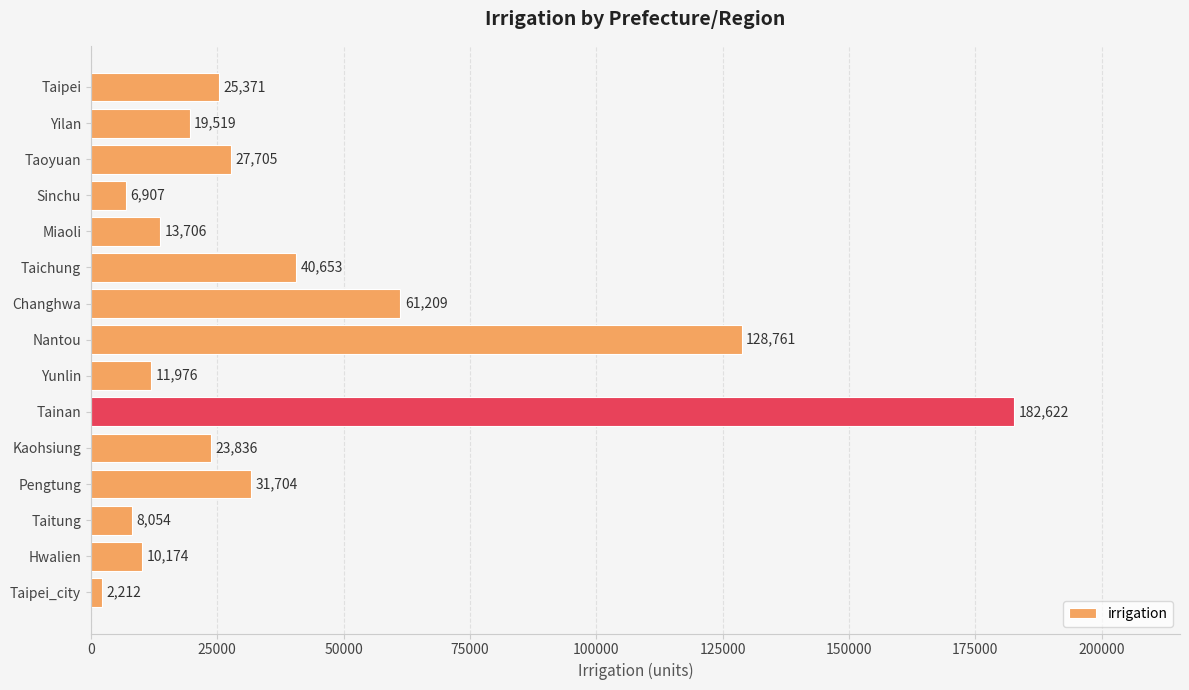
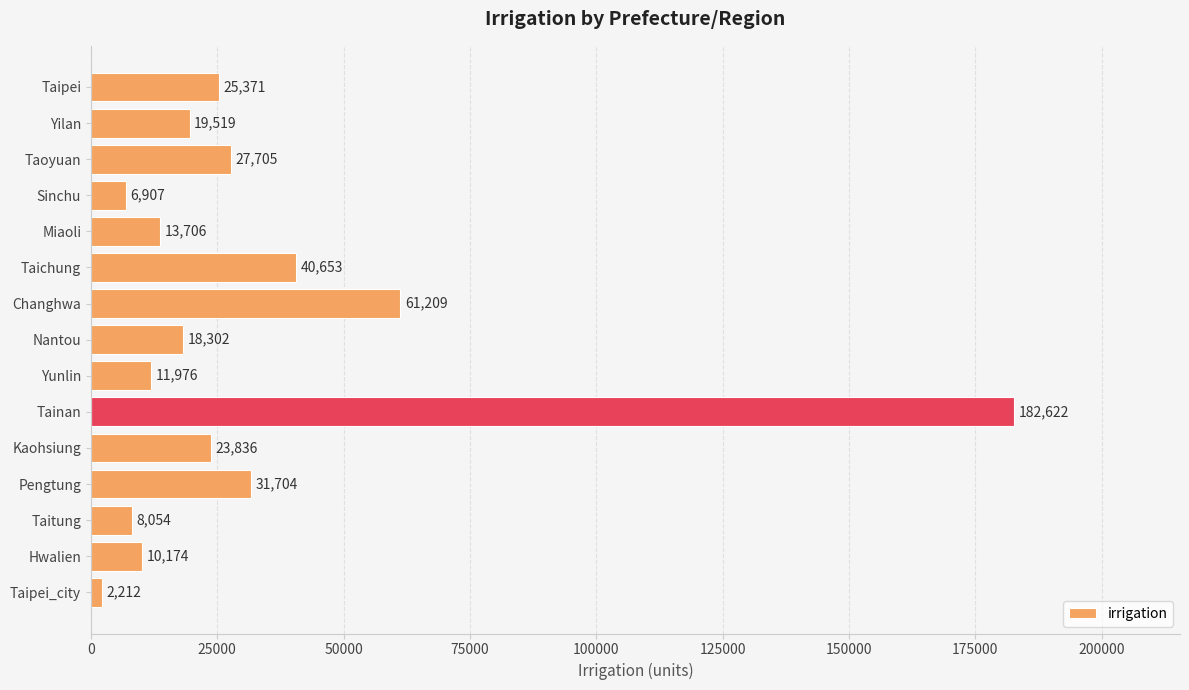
Nantou: 128,761 -> 18,302
